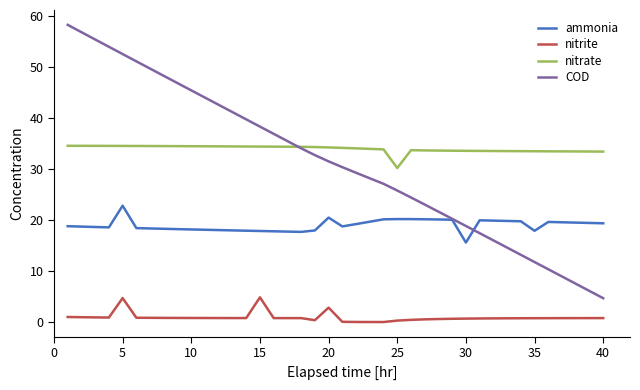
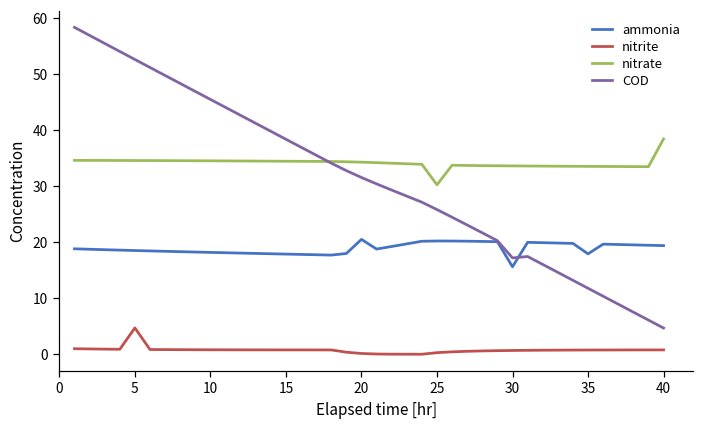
ammonia, 5: 23 -> 19
nitrite, 15: 5 -> 1
nitrite, 20: 3 -> 0
COD, 30: 19 -> 17
nitrate, 40: 33 -> 38
